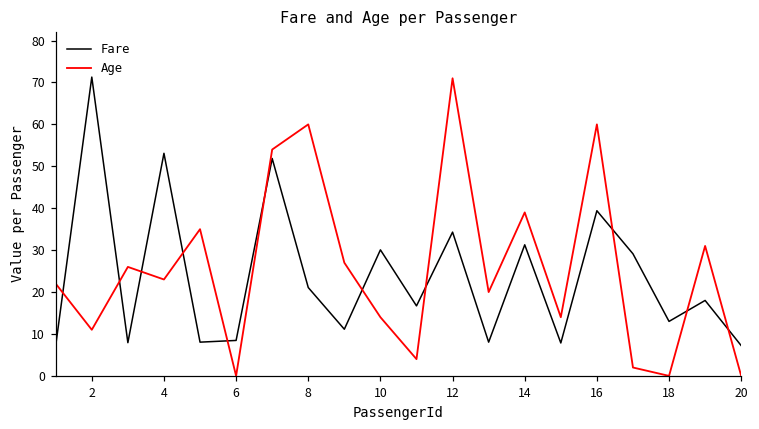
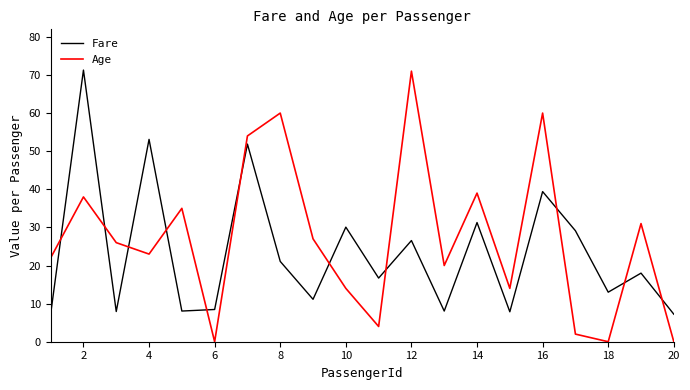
Age, 2: 11 -> 38
Fare, 12: 34 -> 27
